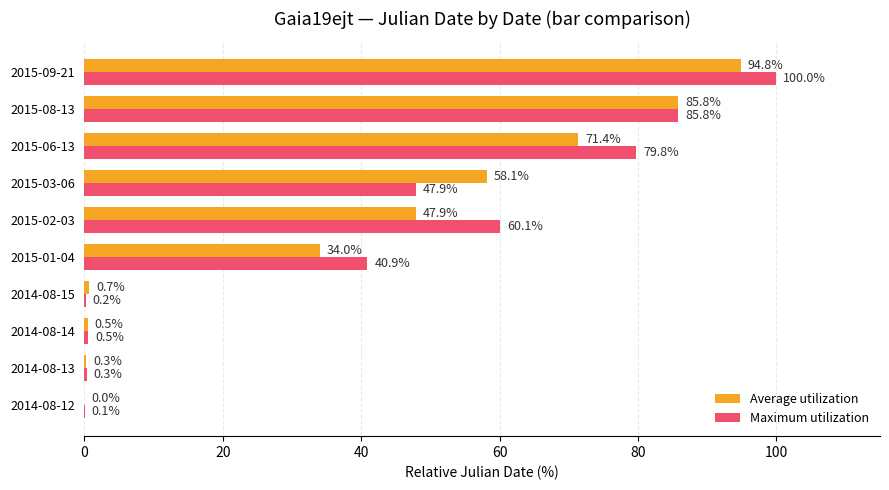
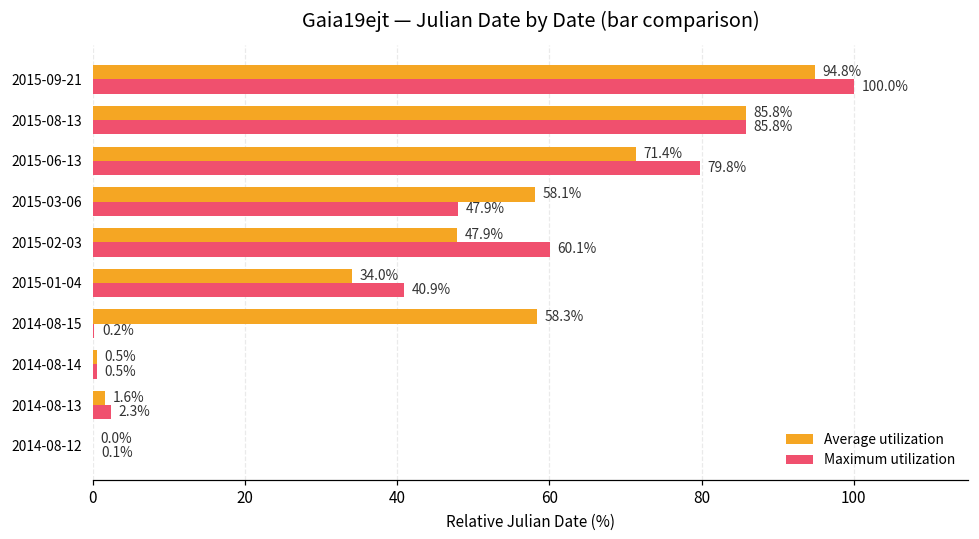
Average utilization, 2014-08-15: 0.7% -> 58.3%
Average utilization, 2014-08-13: 0.3% -> 1.6%
Maximum utilization, 2014-08-13: 0.3% -> 2.3%
